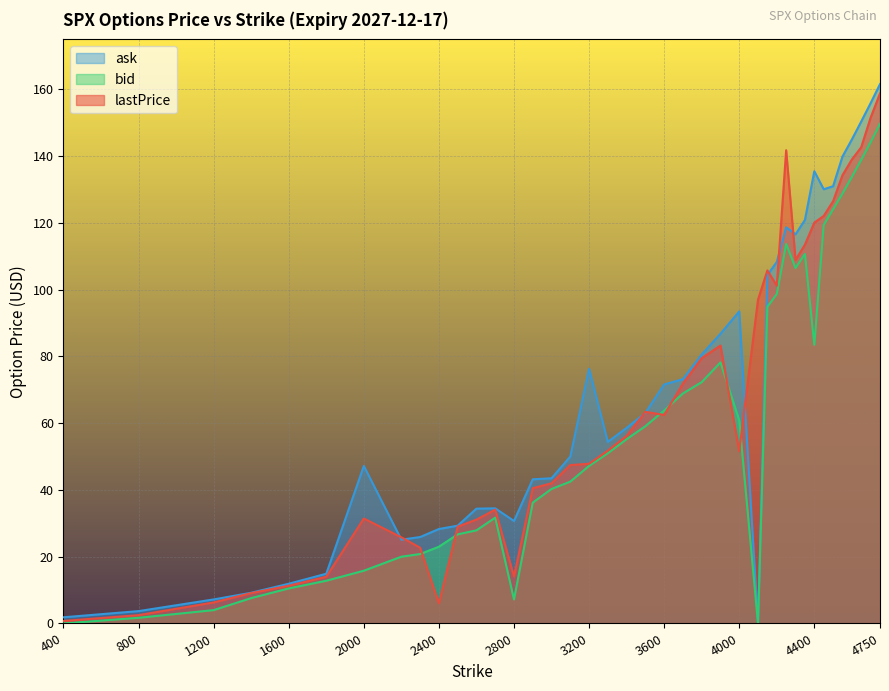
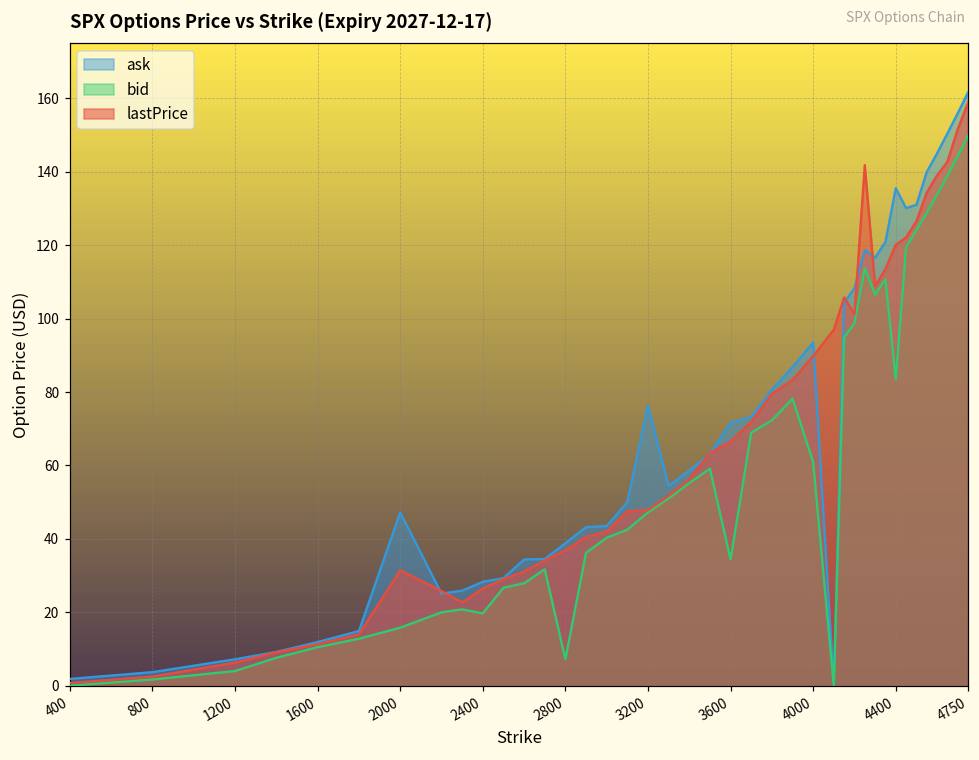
bid, 2400: 23 -> 20
lastPrice, 2400: 6 -> 26
ask, 2800: 31 -> 39
lastPrice, 2800: 14 -> 37
bid, 3600: 64 -> 34
lastPrice, 3600: 62 -> 66
lastPrice, 4000: 52 -> 90
